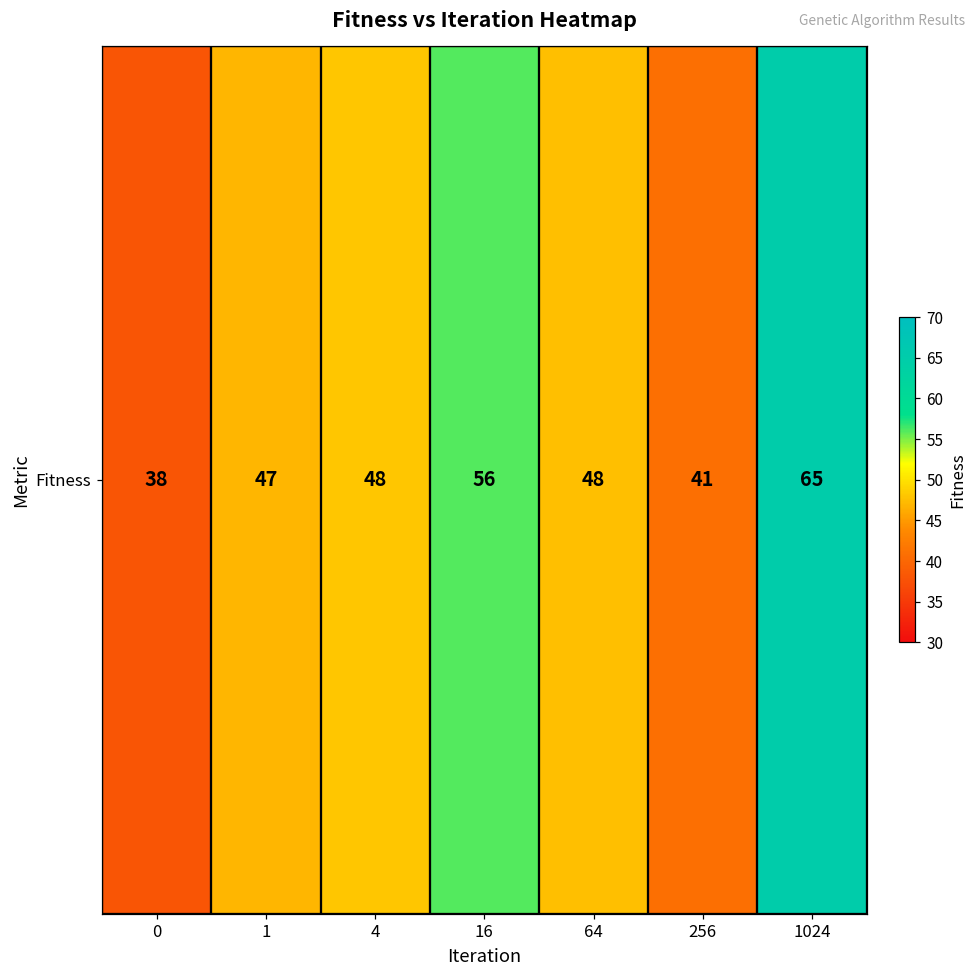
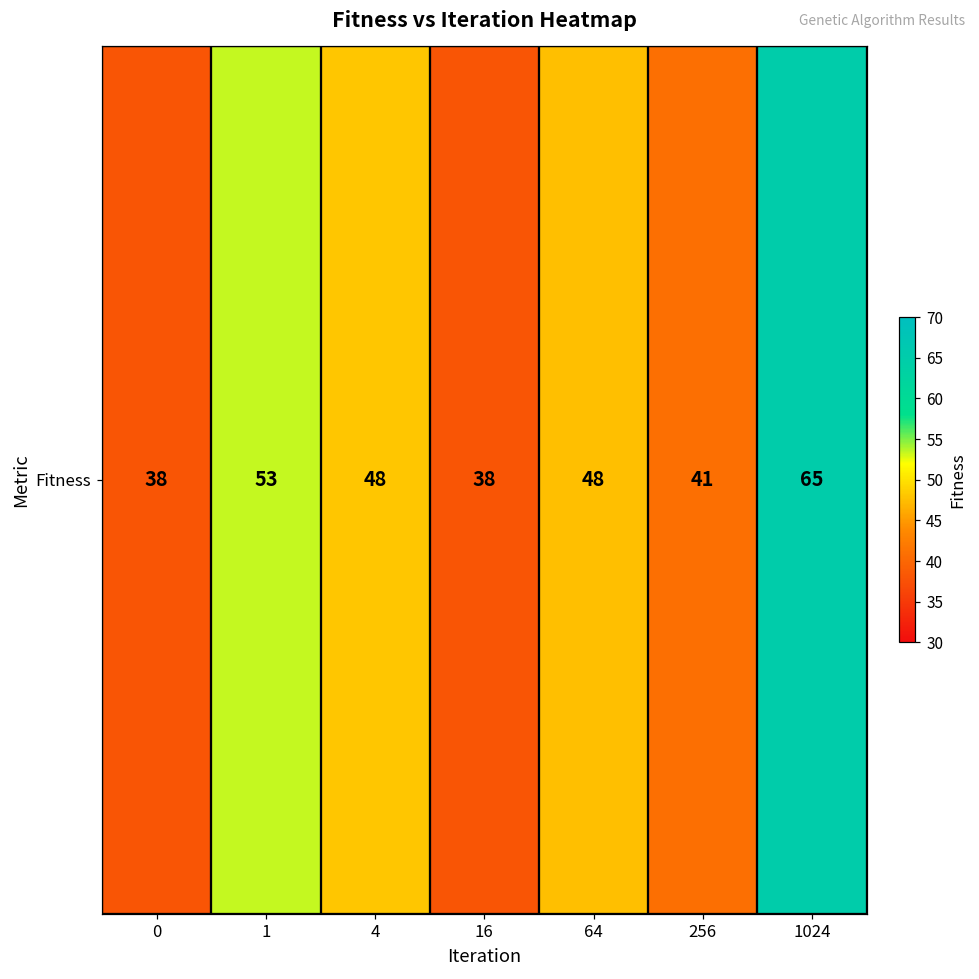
Fitness, 1: 47 -> 53
Fitness, 16: 56 -> 38
